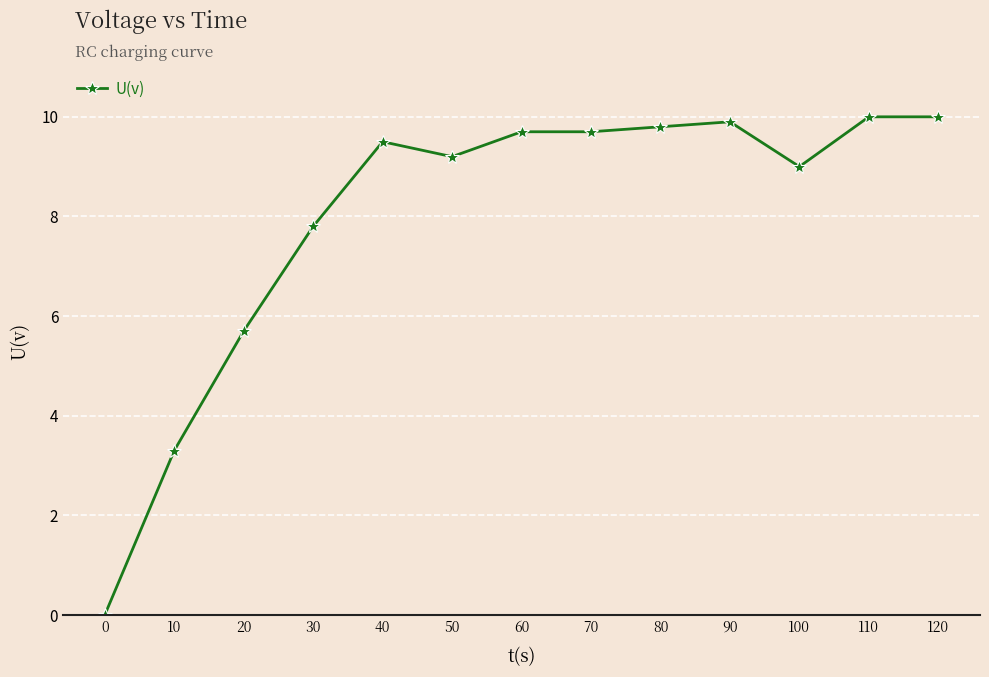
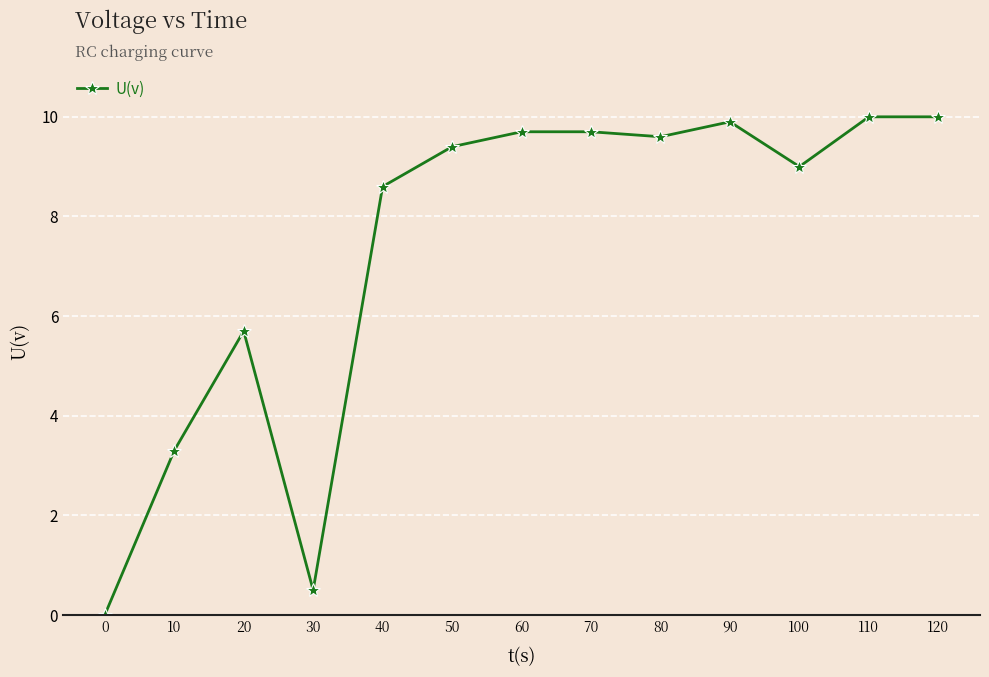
30: 7.8 -> 0.5
40: 9.5 -> 8.6
50: 9.2 -> 9.4
80: 9.8 -> 9.6
